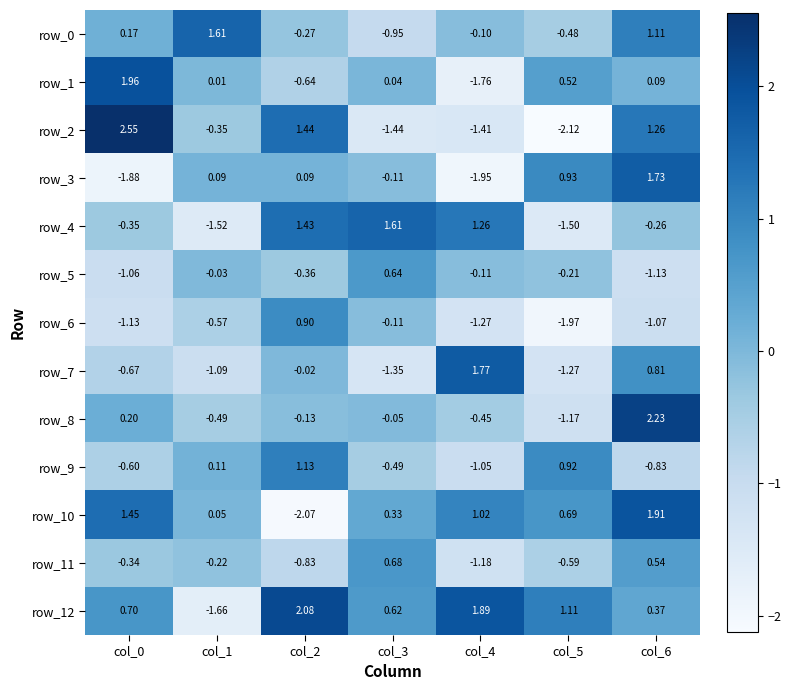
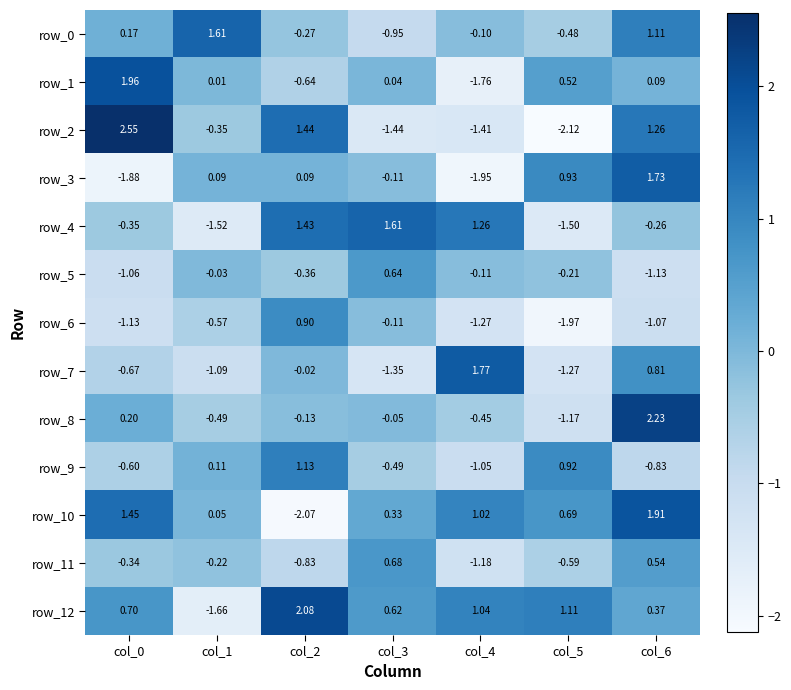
row_12, col_4: 1.89 -> 1.04
